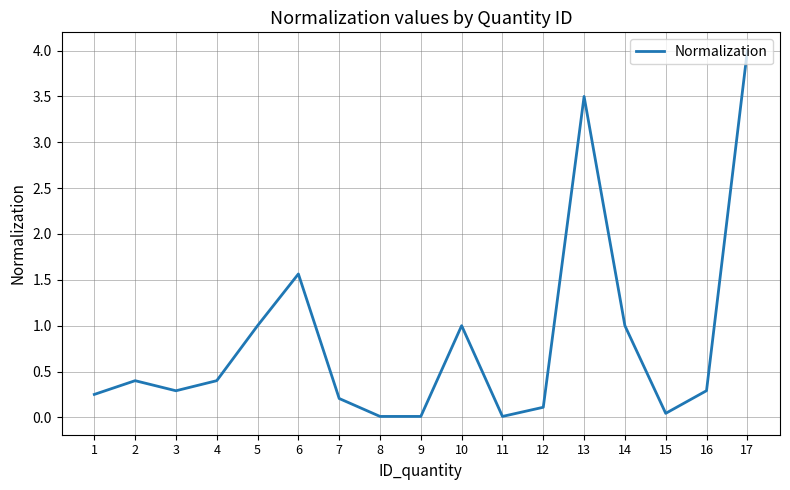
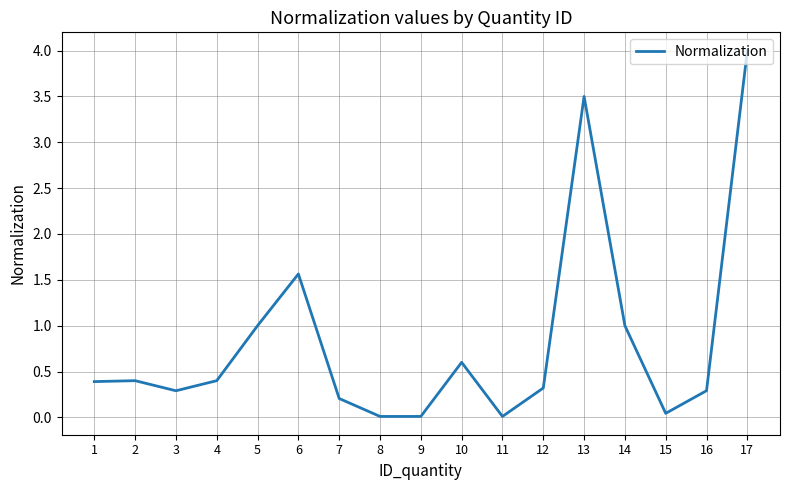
1: 0.3 -> 0.4
10: 1.0 -> 0.6
12: 0.1 -> 0.3
